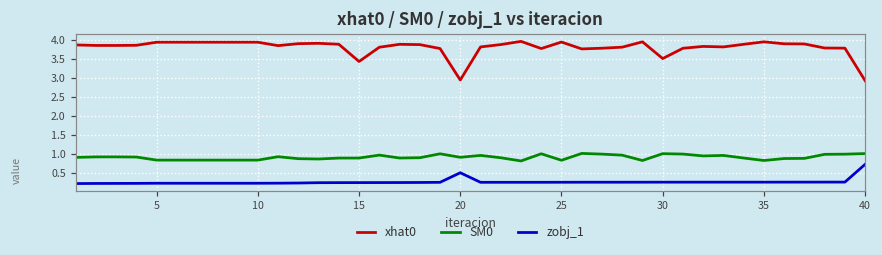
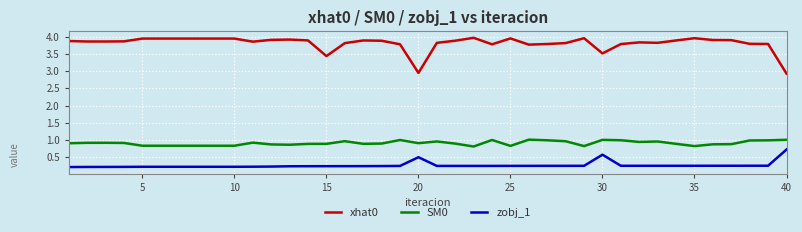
zobj_1, 30: 0.3 -> 0.6
